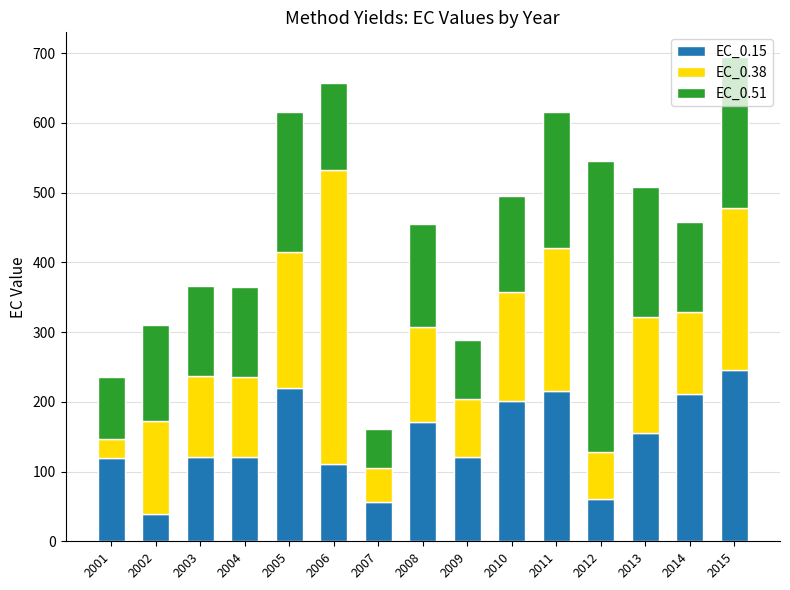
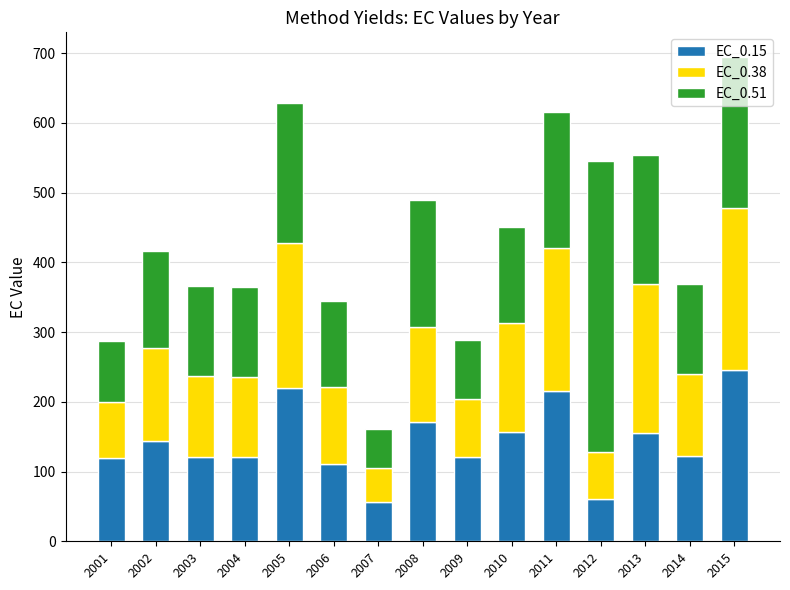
EC_0.38, 2001: 30 -> 80
EC_0.15, 2002: 40 -> 140
EC_0.38, 2005: 200 -> 210
EC_0.38, 2006: 420 -> 110
EC_0.51, 2008: 150 -> 180
EC_0.15, 2010: 200 -> 160
EC_0.38, 2013: 170 -> 210
EC_0.15, 2014: 210 -> 120
